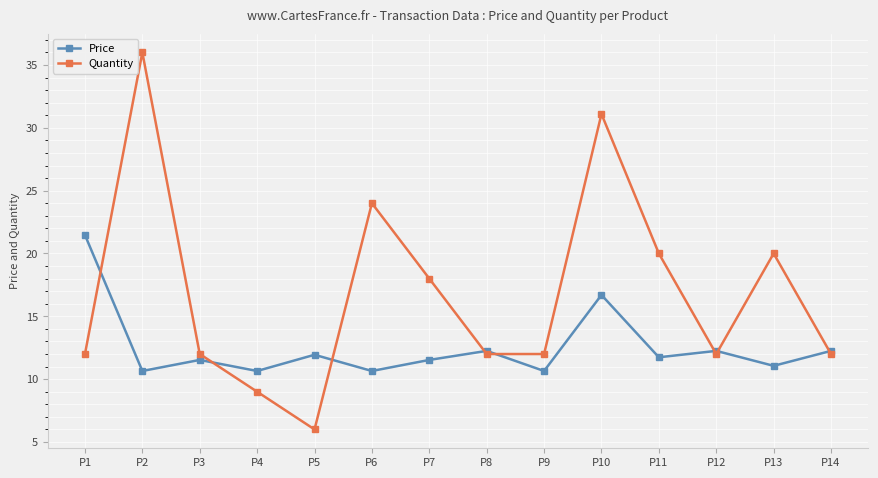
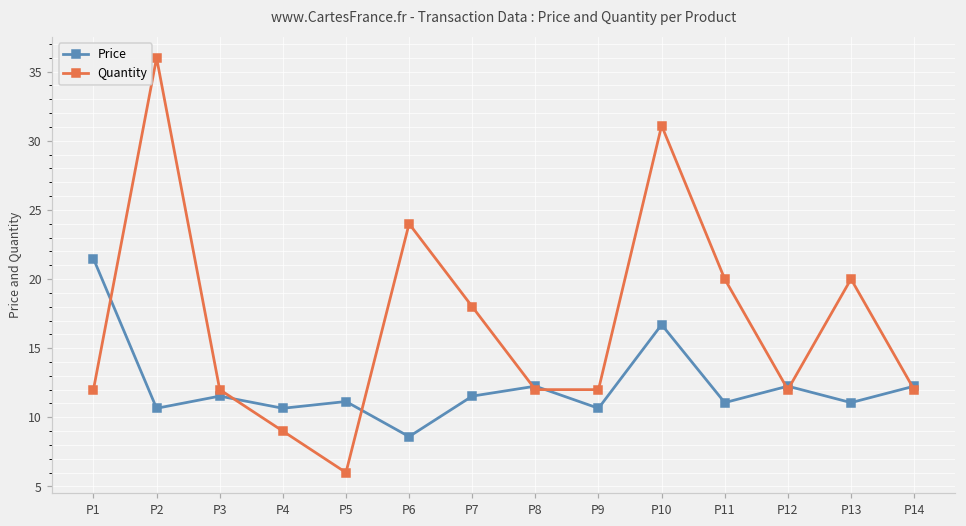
Price, P5: 11.9 -> 11.1
Price, P6: 10.7 -> 8.6
Price, P11: 11.7 -> 11.1
